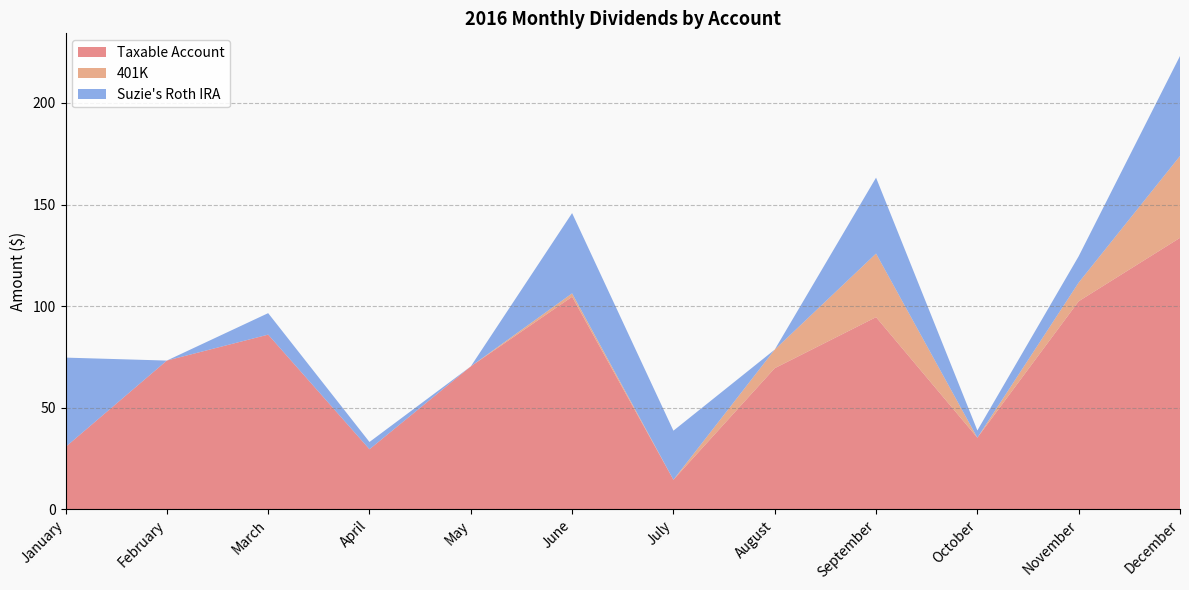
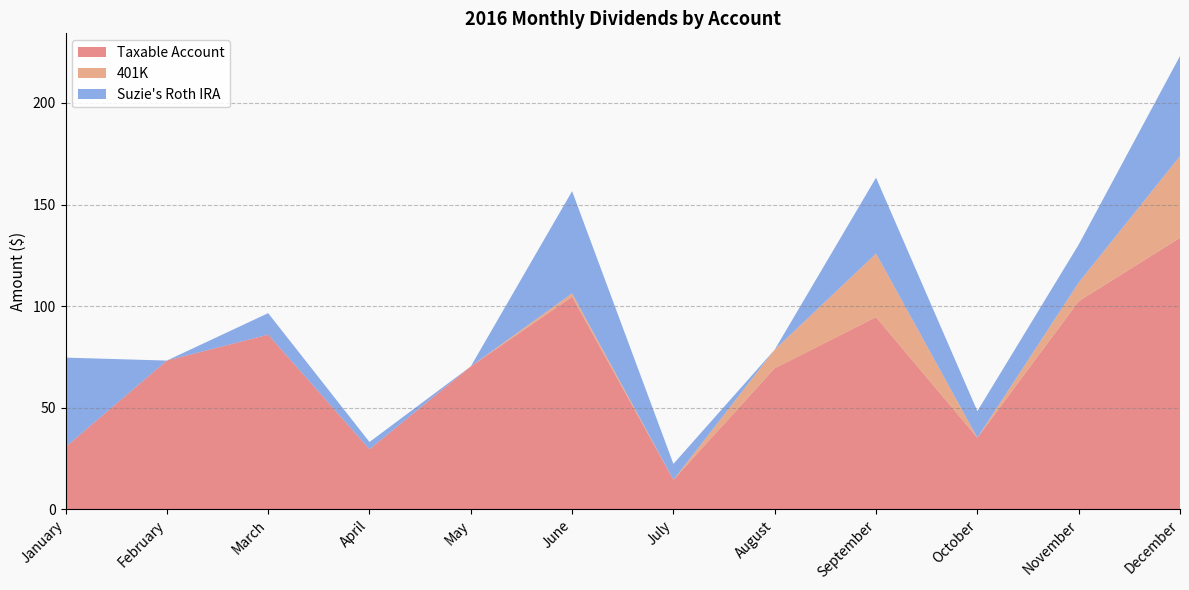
Suzie's Roth IRA, June: 40 -> 50
Suzie's Roth IRA, July: 24 -> 8
Suzie's Roth IRA, October: 4 -> 13
Suzie's Roth IRA, November: 13 -> 19
